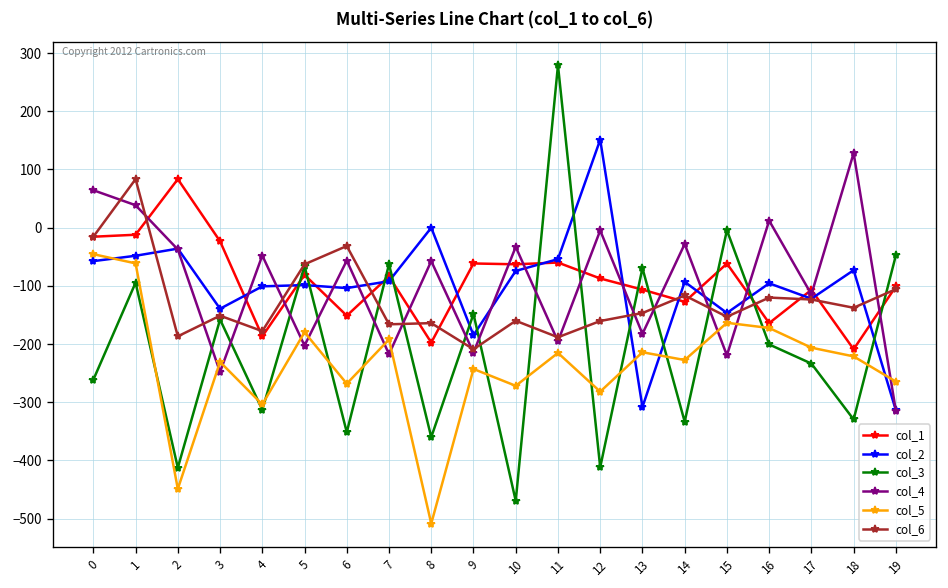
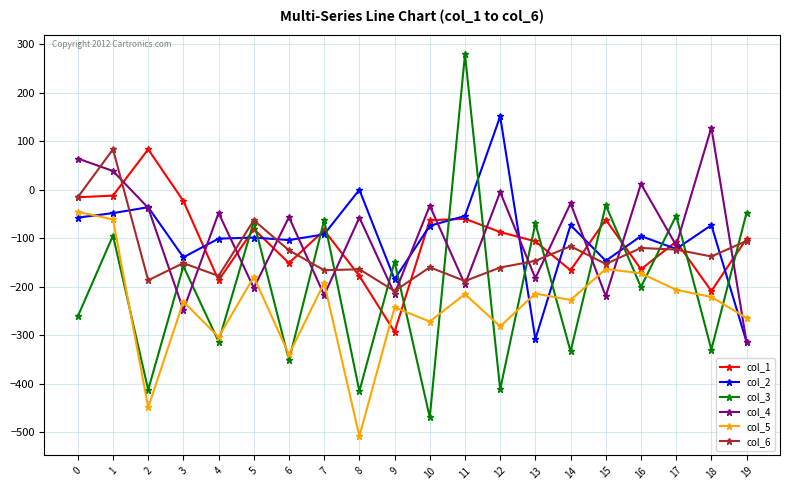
col_5, 6: -270 -> -340
col_6, 6: -30 -> -120
col_1, 8: -200 -> -180
col_3, 8: -360 -> -420
col_1, 9: -60 -> -290
col_1, 14: -130 -> -170
col_2, 14: -90 -> -70
col_3, 15: 0 -> -30
col_3, 17: -230 -> -50
